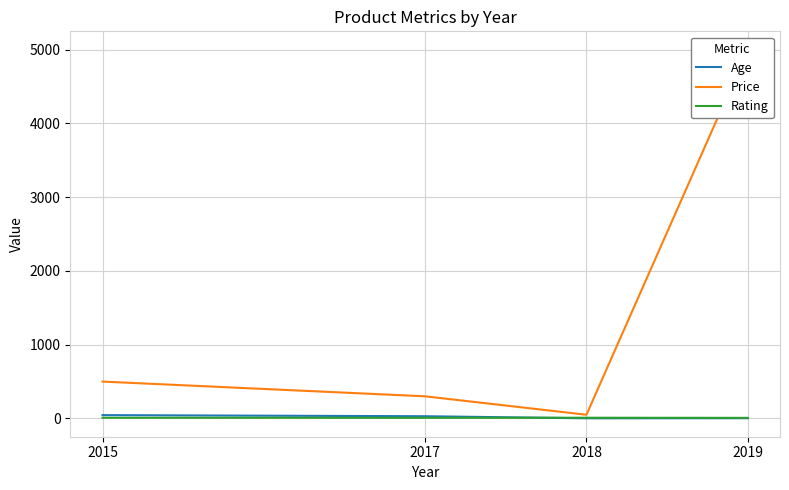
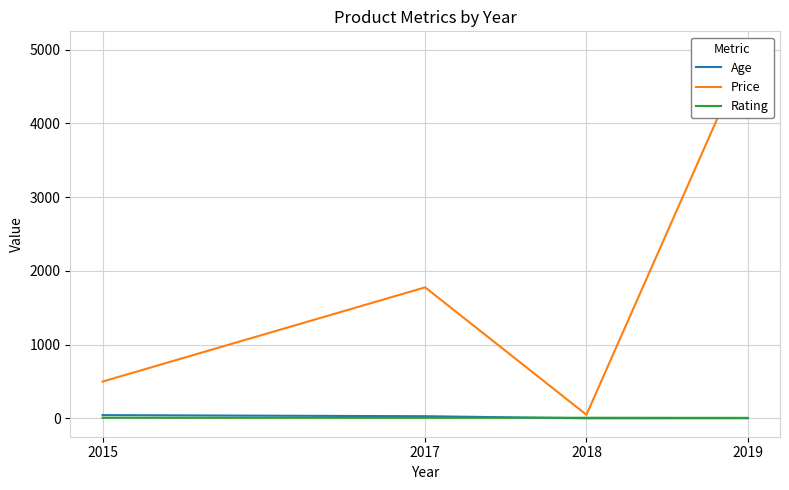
Price, 2017: 300 -> 1800
